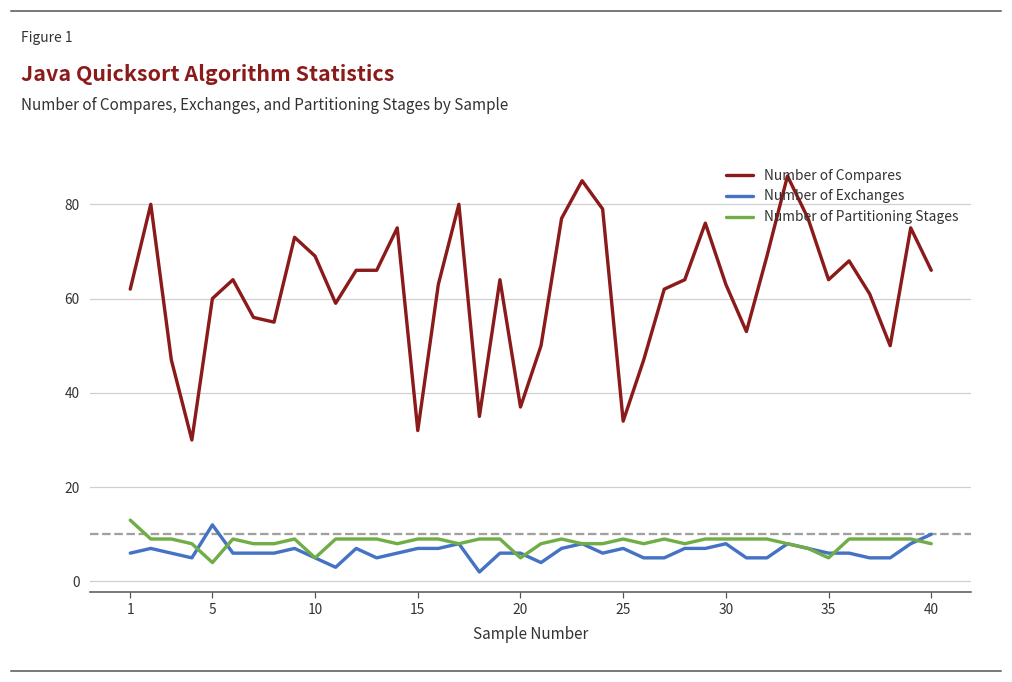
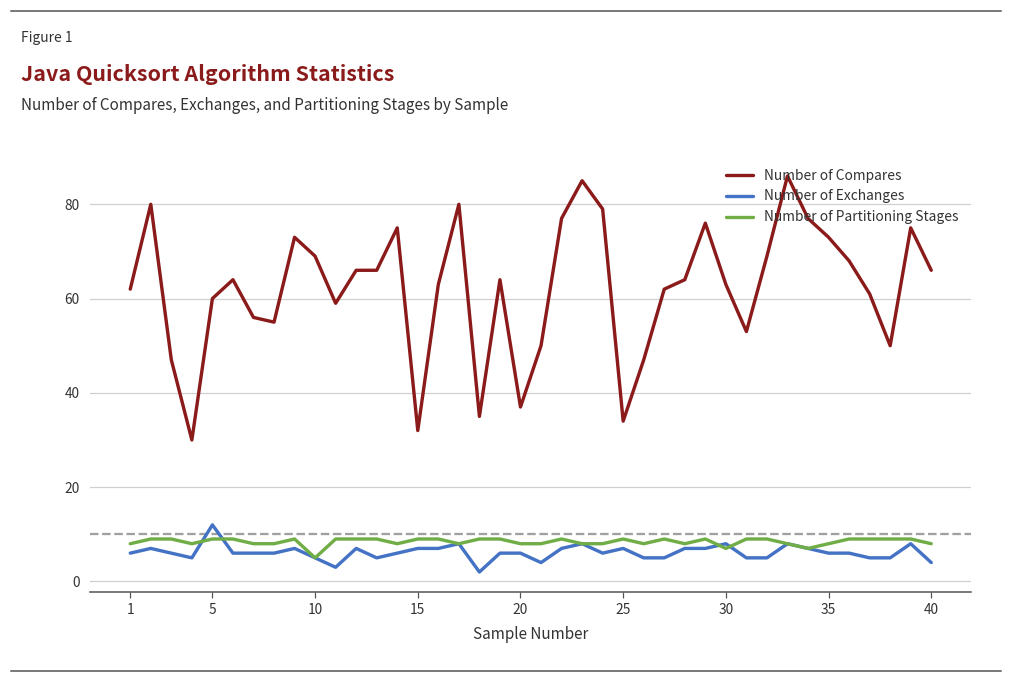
Number of Partitioning Stages, 1: 13 -> 8
Number of Partitioning Stages, 5: 4 -> 9
Number of Partitioning Stages, 20: 5 -> 8
Number of Partitioning Stages, 30: 9 -> 7
Number of Compares, 35: 64 -> 73
Number of Partitioning Stages, 35: 5 -> 8
Number of Exchanges, 40: 10 -> 4
